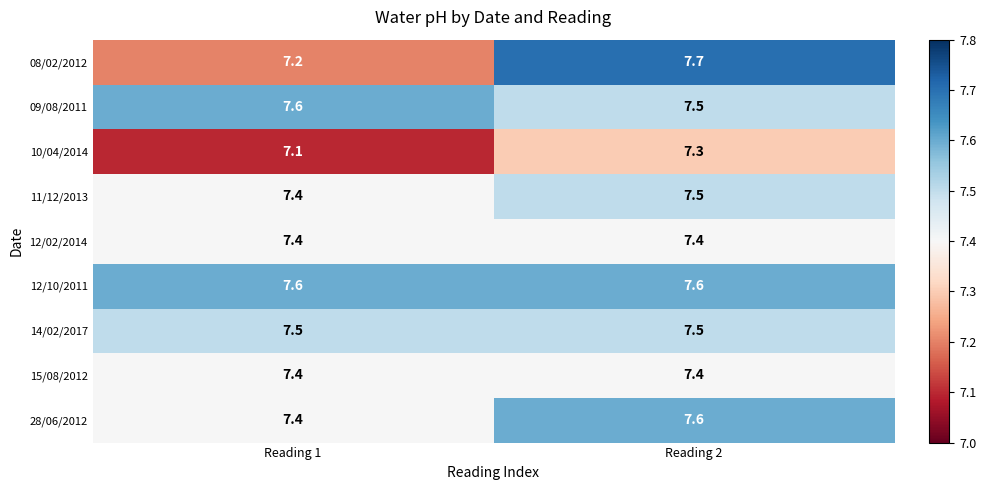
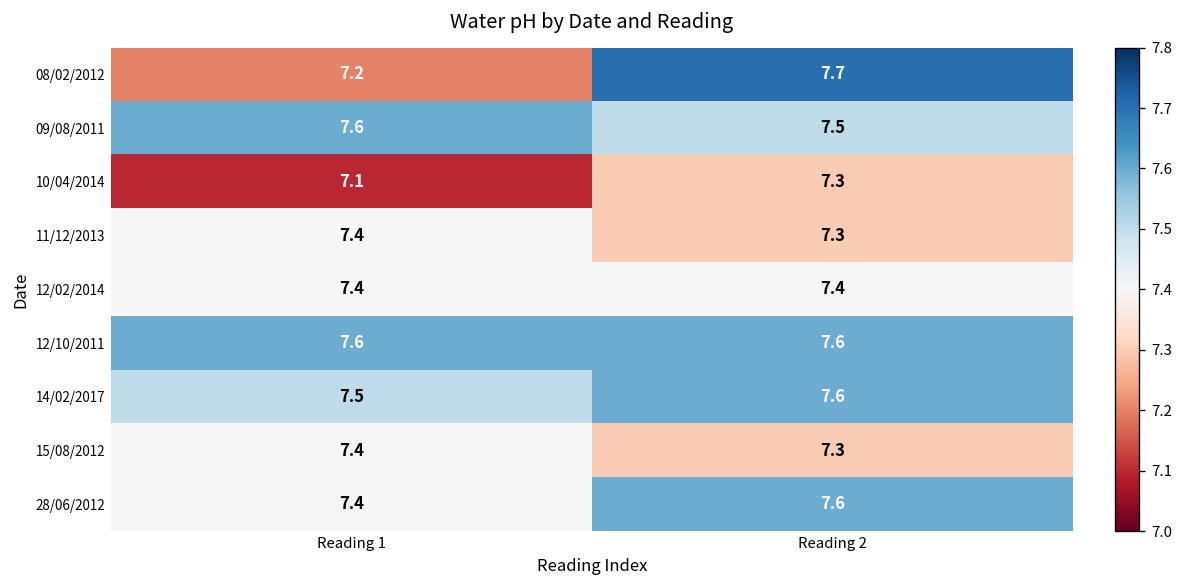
11/12/2013, Reading 2: 7.5 -> 7.3
14/02/2017, Reading 2: 7.5 -> 7.6
15/08/2012, Reading 2: 7.4 -> 7.3
